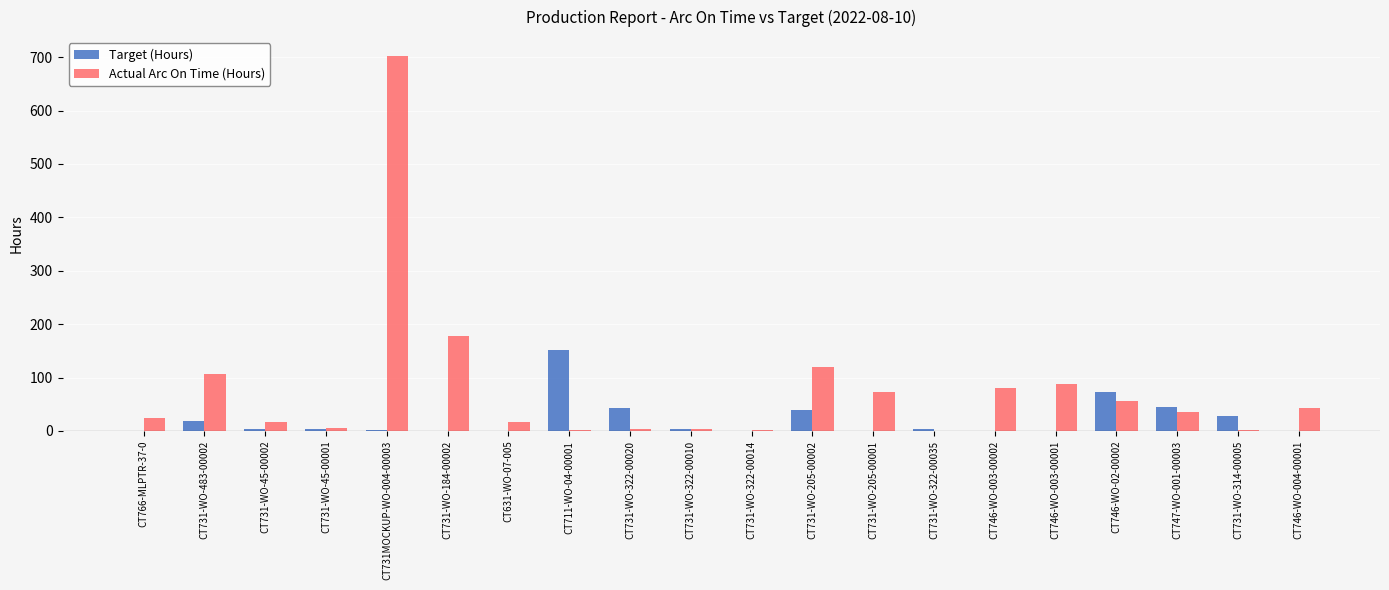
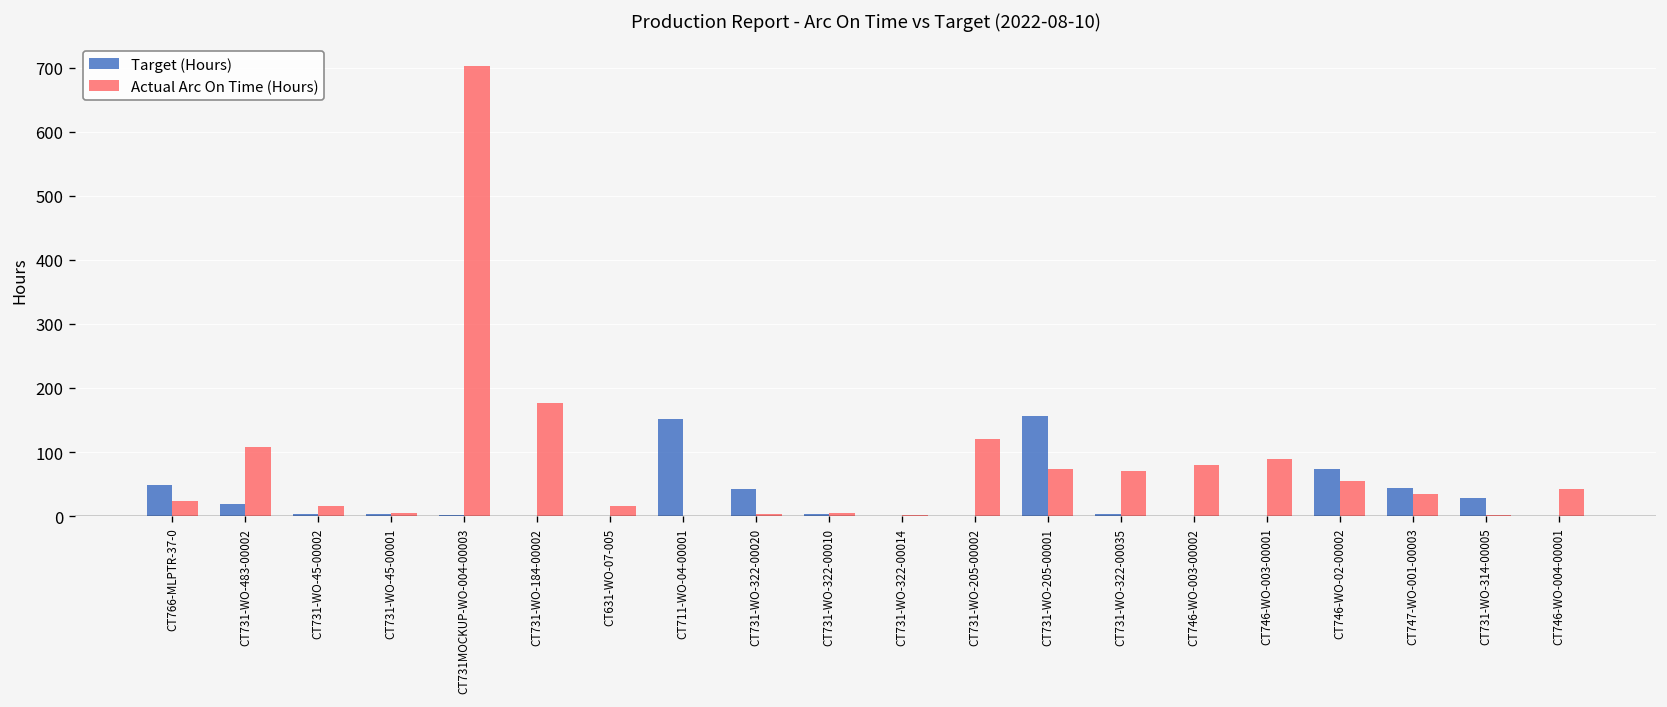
Target (Hours), CT766-MLPTR-37-0: 0 -> 50
Target (Hours), CT731-WO-205-00002: 40 -> 0
Target (Hours), CT731-WO-205-00001: 0 -> 160
Actual Arc On Time (Hours), CT731-WO-322-00035: 0 -> 70
